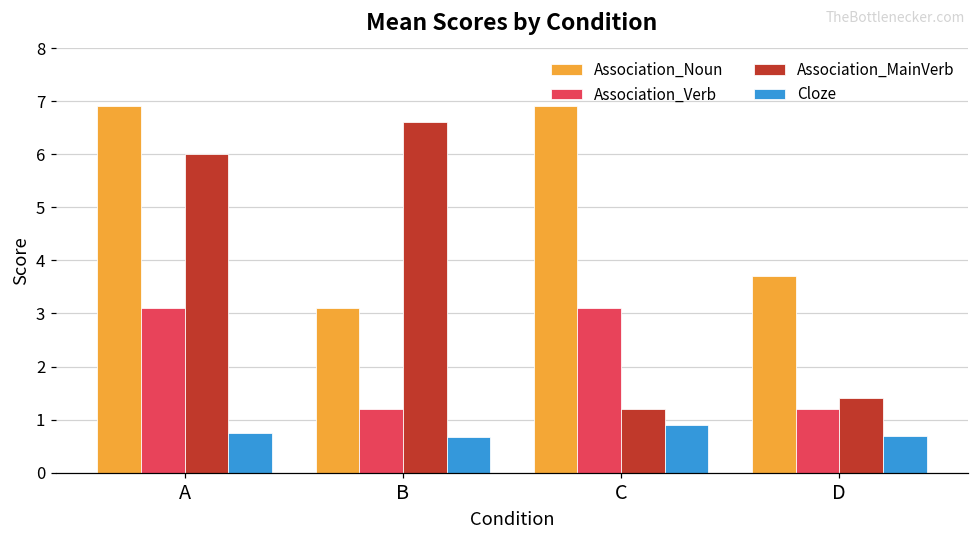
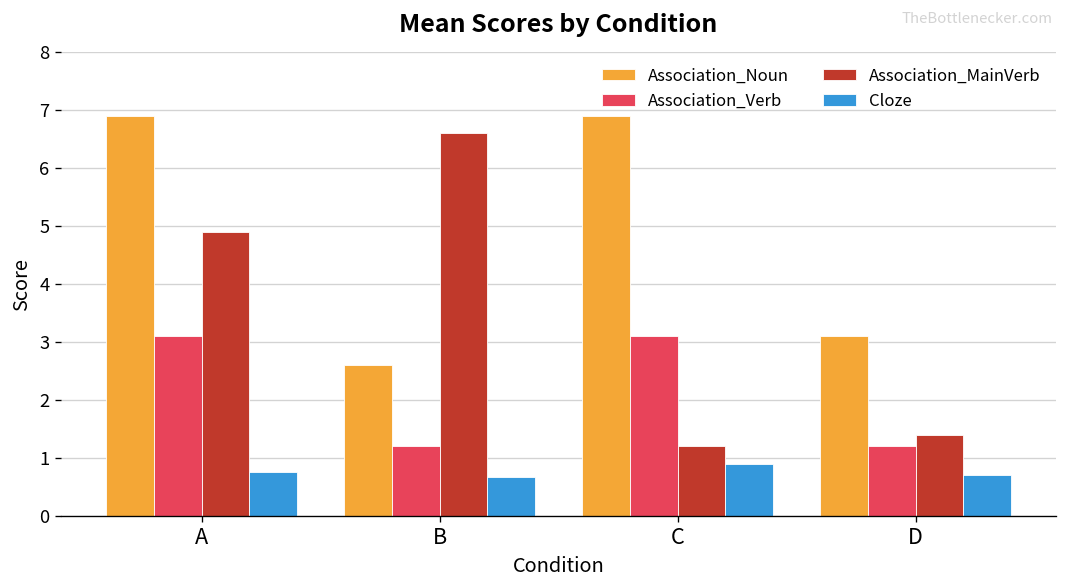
Association_MainVerb, A: 6.0 -> 4.9
Association_Noun, B: 3.1 -> 2.6
Association_Noun, D: 3.7 -> 3.1
